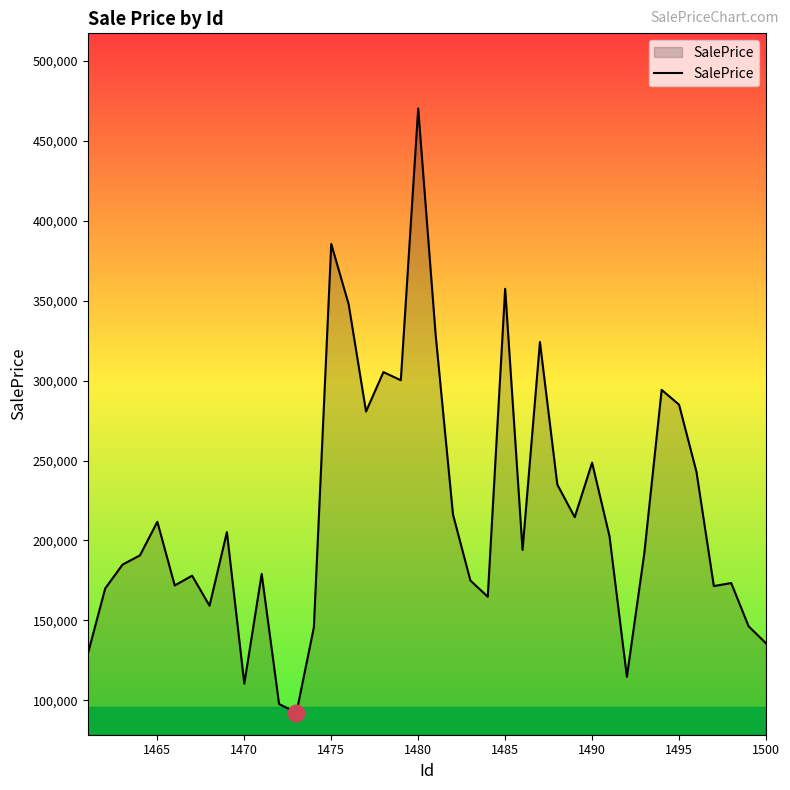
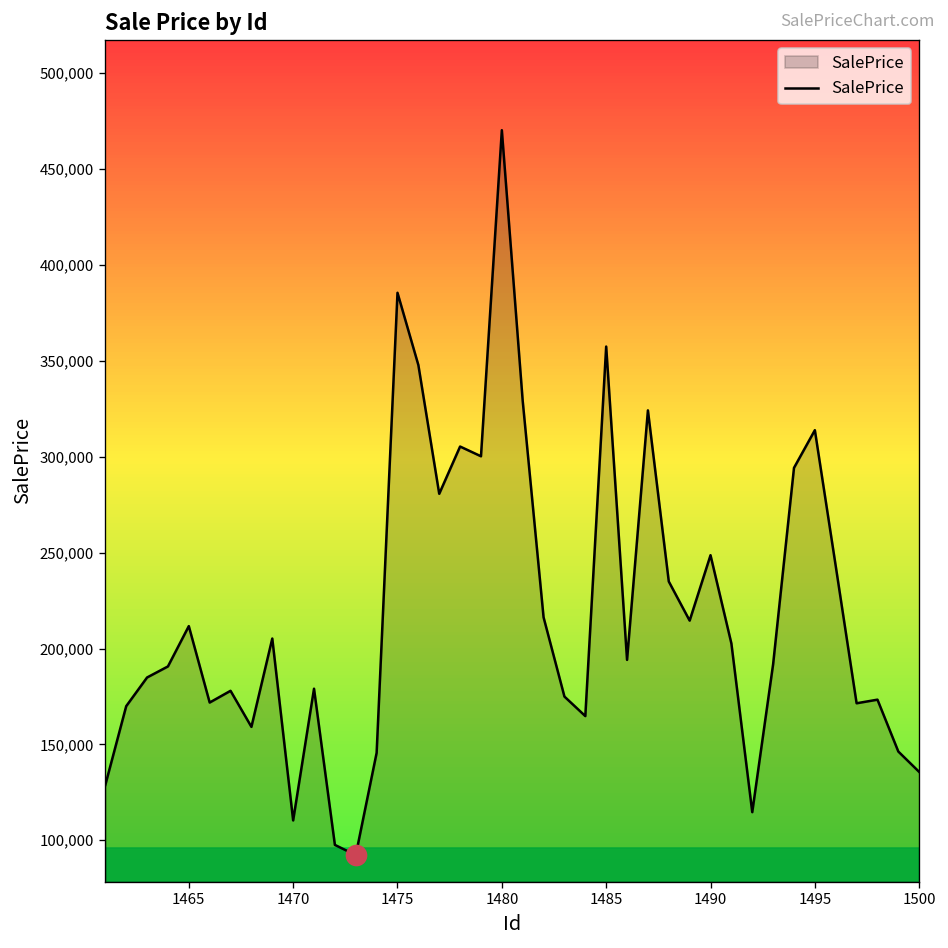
SalePrice, 1495: 285,000 -> 314,000
